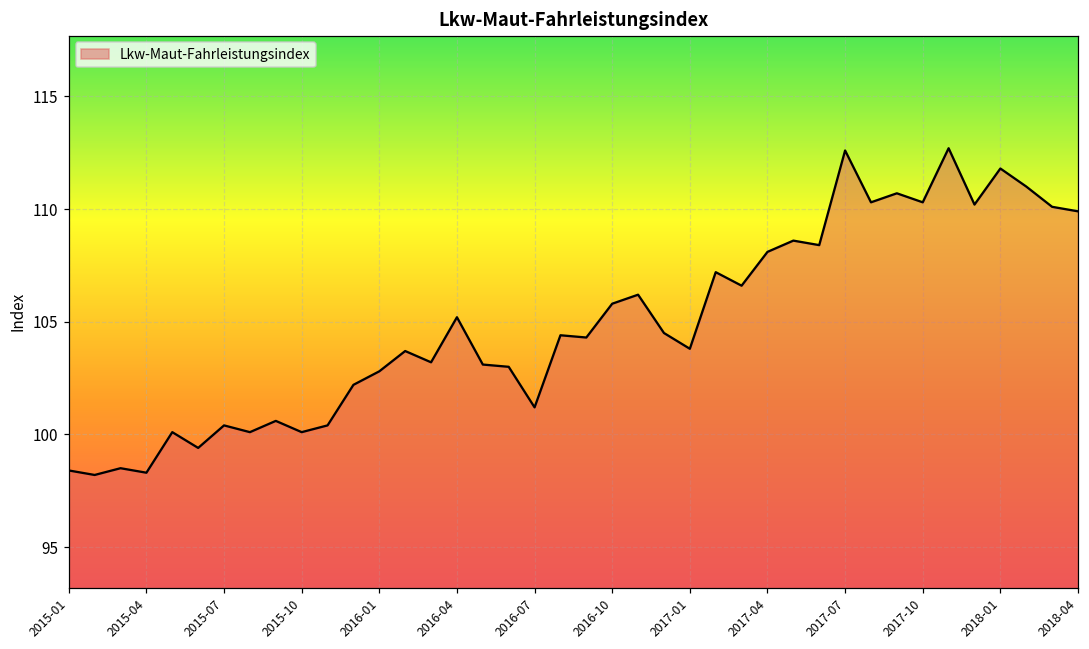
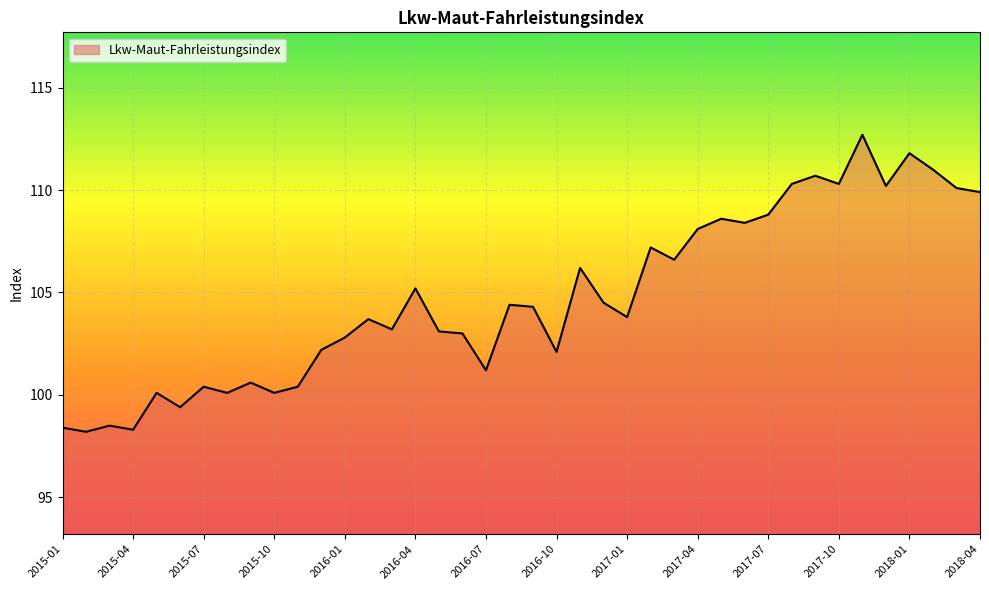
2016-10: 105.8 -> 102.1
2017-07: 112.6 -> 108.8
